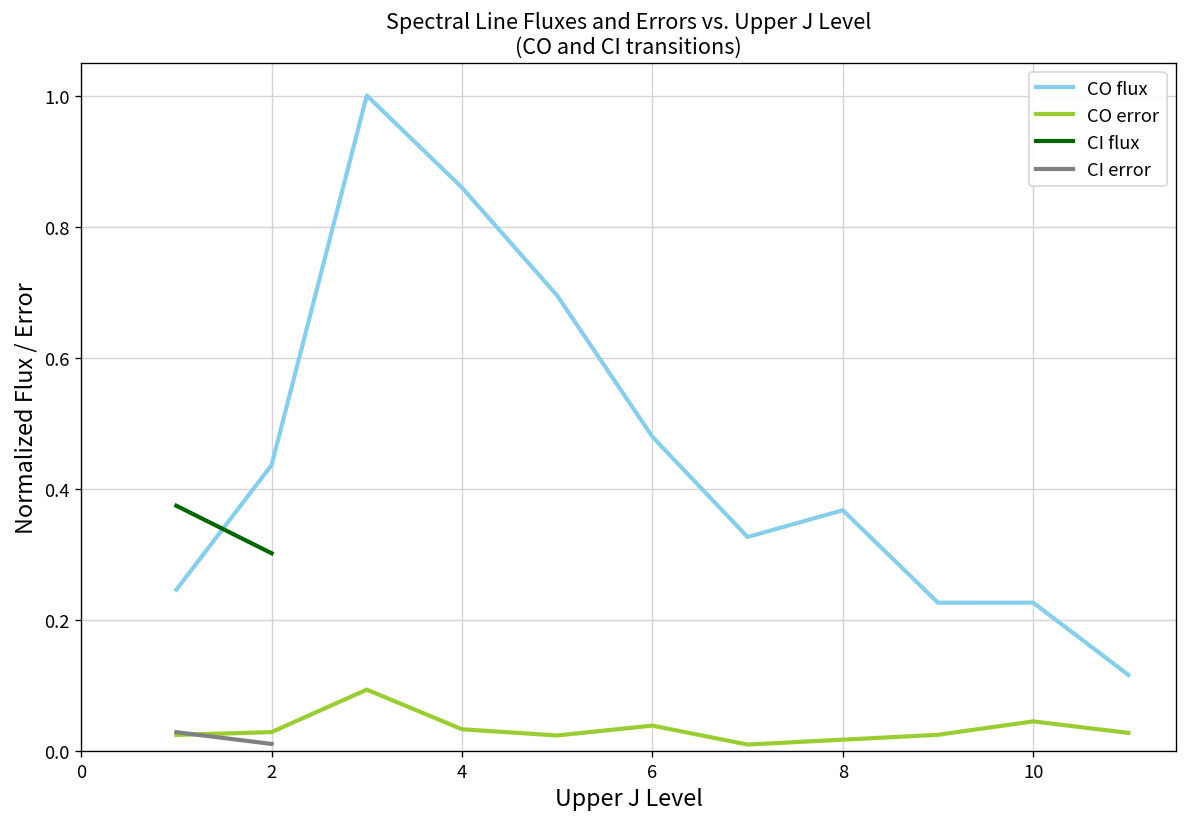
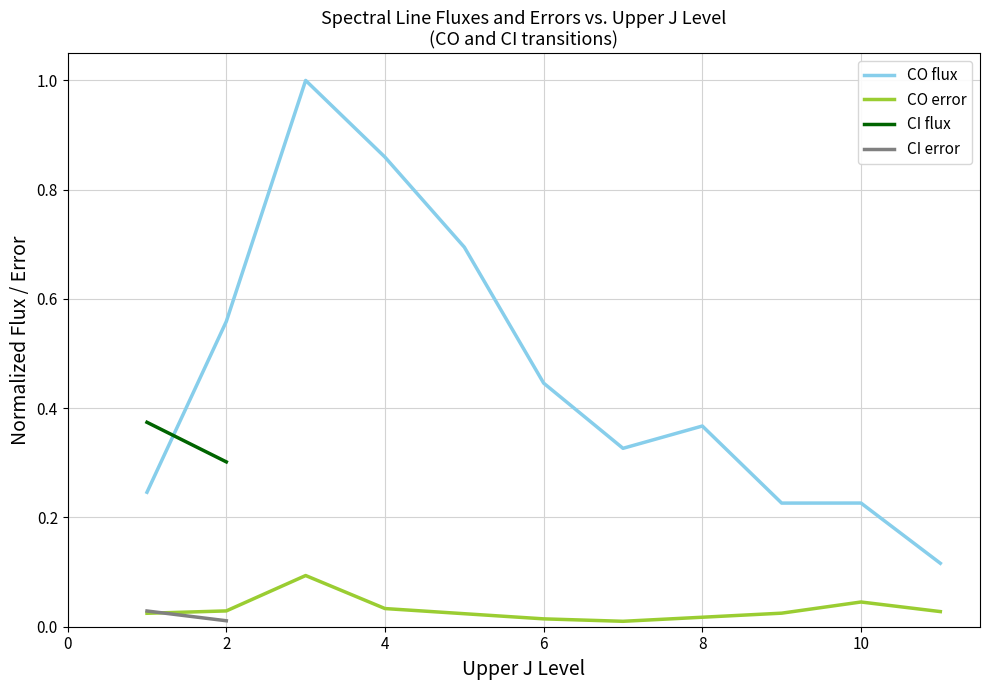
CO flux, 2: 0.44 -> 0.56
CO flux, 6: 0.48 -> 0.45
CO error, 6: 0.04 -> 0.01
